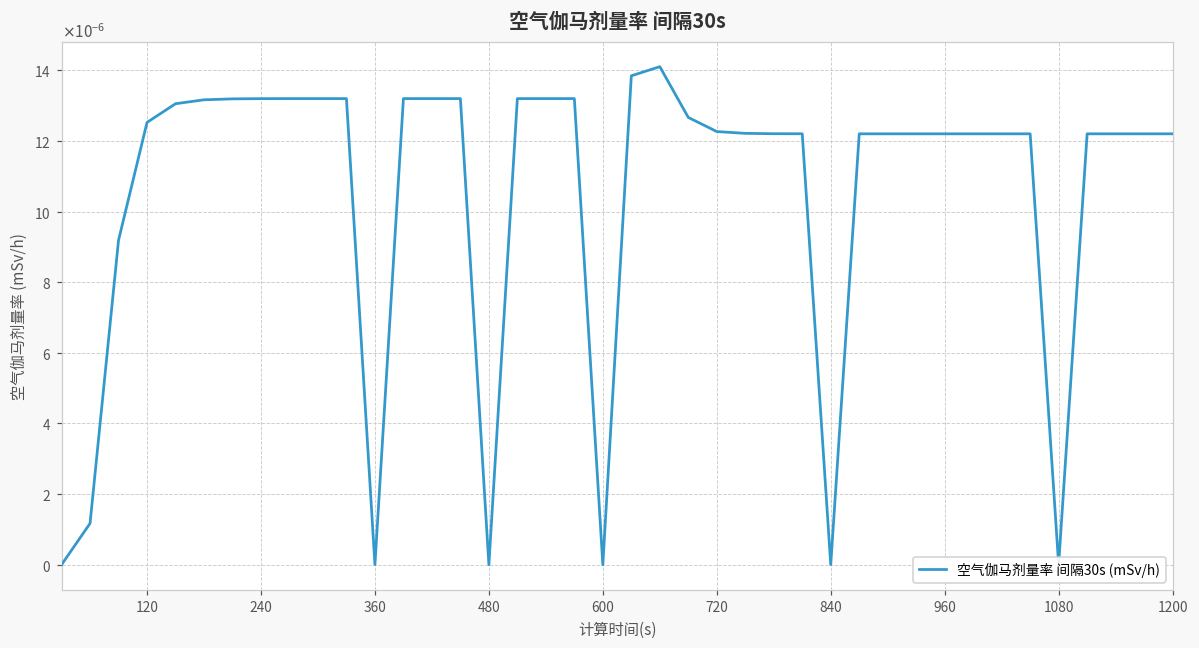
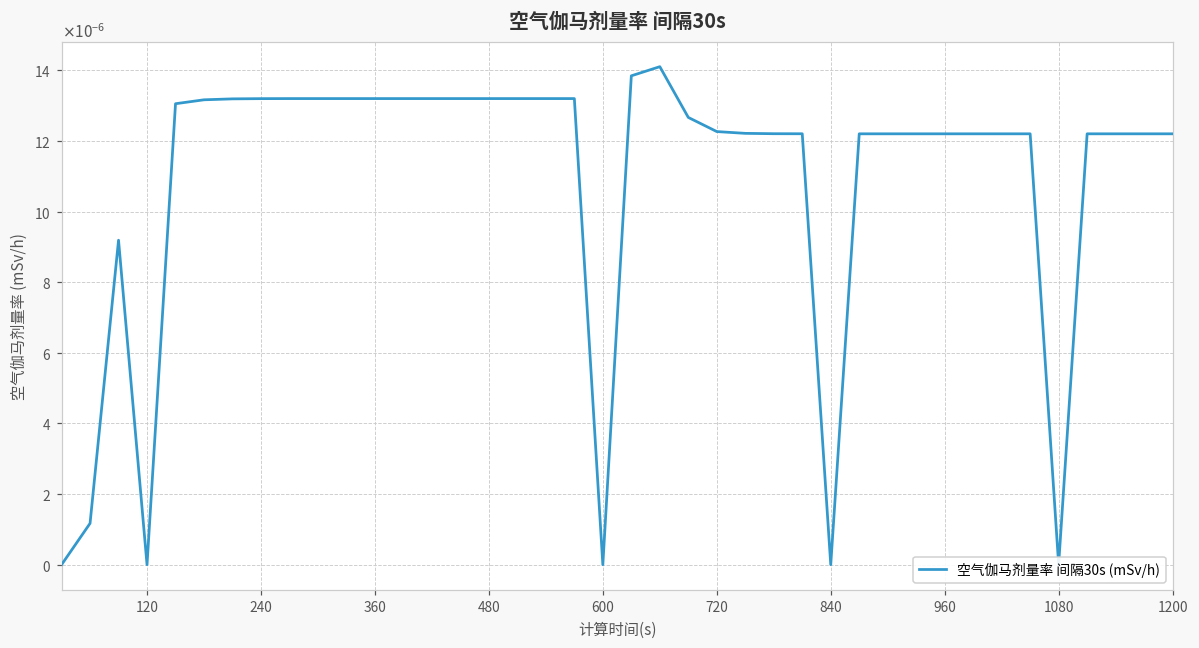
120: 0.00001 -> 0.00000
360: 0.00000 -> 0.00001
480: 0.00000 -> 0.00001
